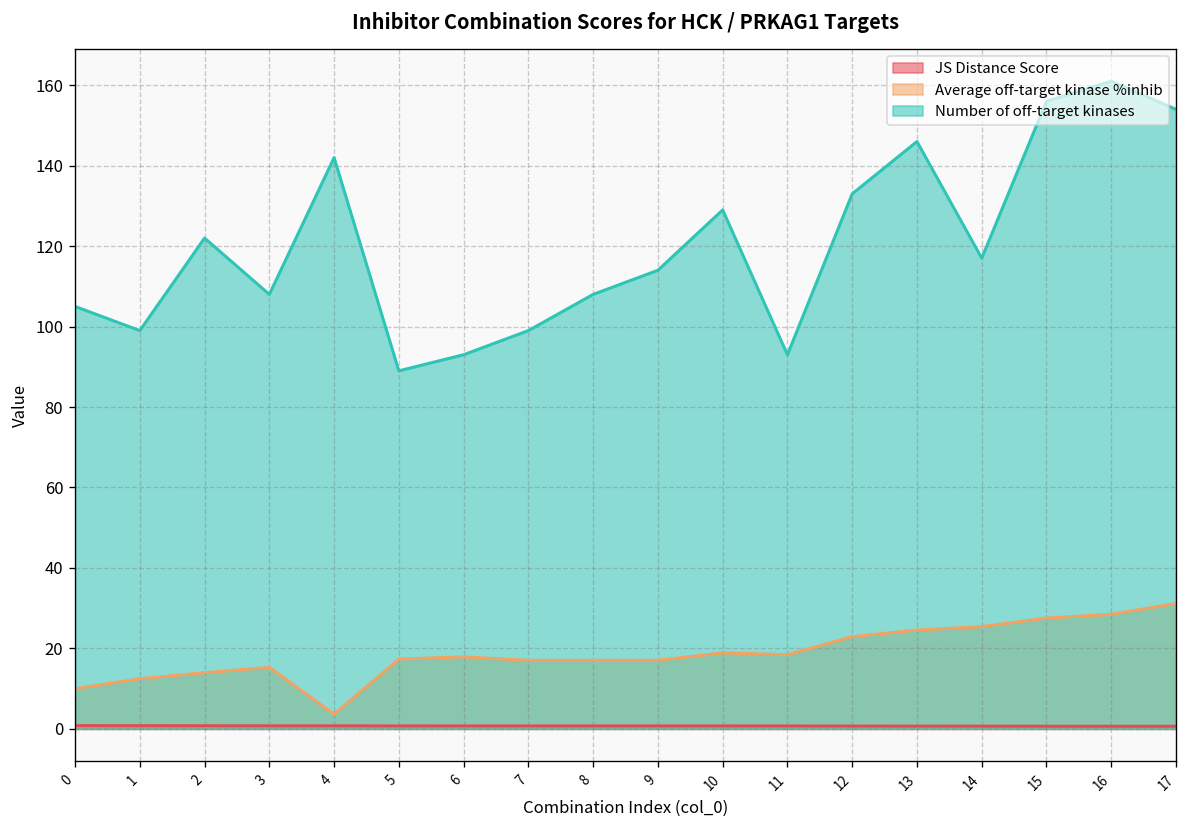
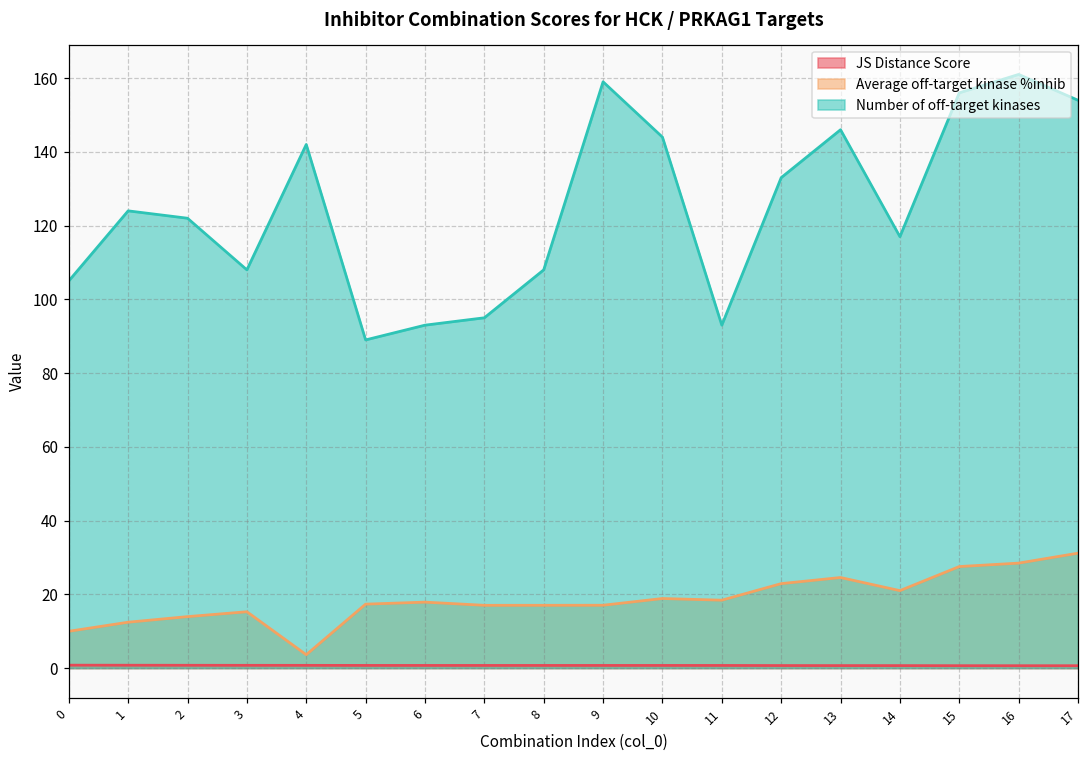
Number of off-target kinases, 1: 99 -> 124
Number of off-target kinases, 7: 99 -> 95
Number of off-target kinases, 9: 114 -> 159
Number of off-target kinases, 10: 129 -> 144
Average off-target kinase %inhib, 14: 25 -> 21
